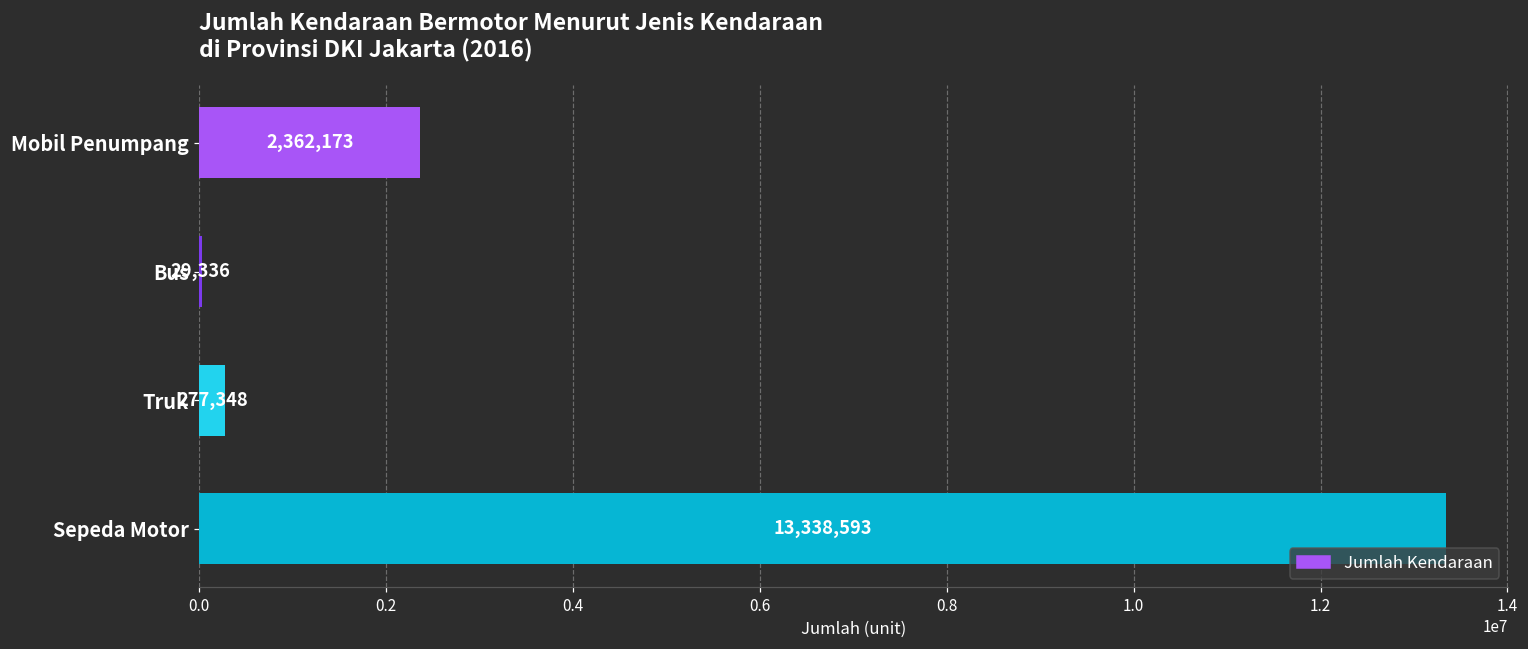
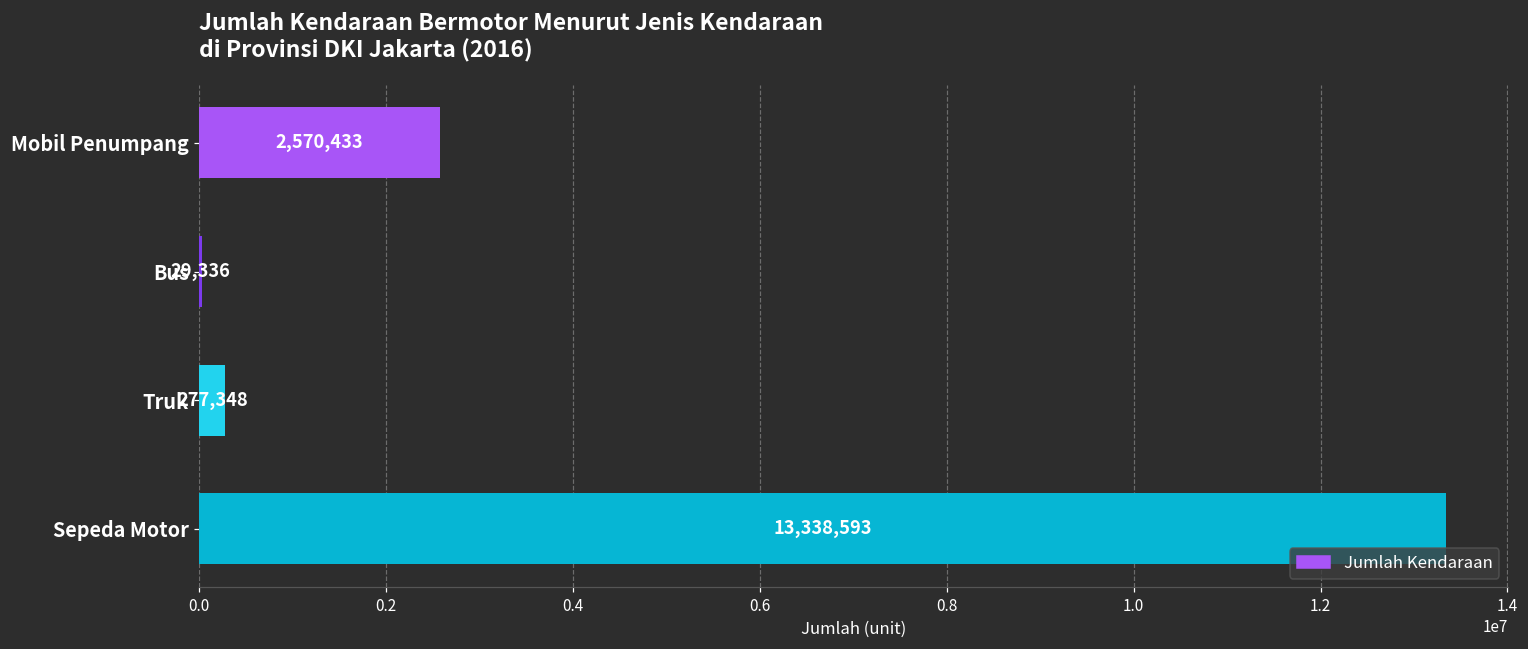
Mobil Penumpang: 2,362,173 -> 2,570,433
